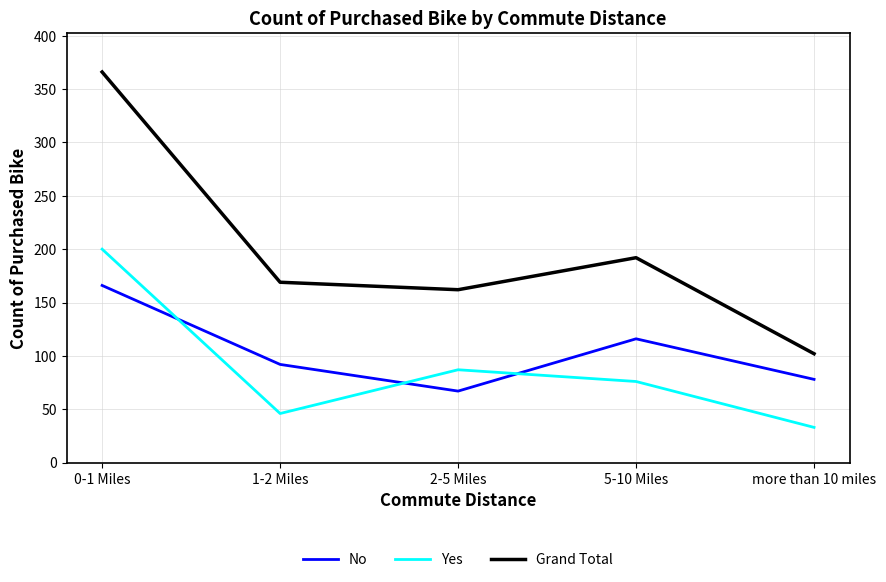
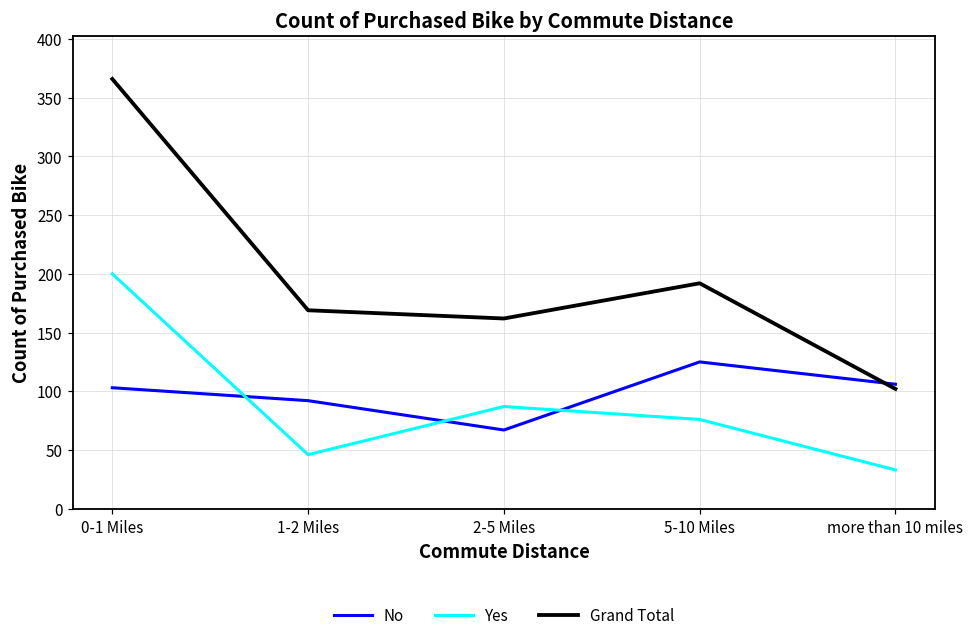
No, 0-1 Miles: 166 -> 103
No, 5-10 Miles: 116 -> 125
No, more than 10 miles: 78 -> 106
